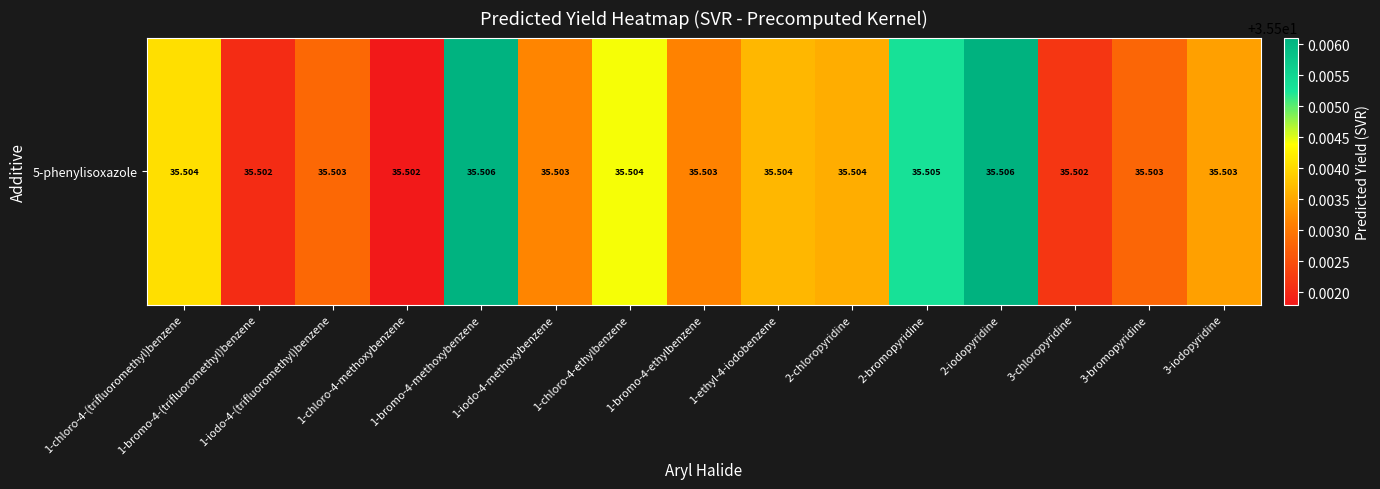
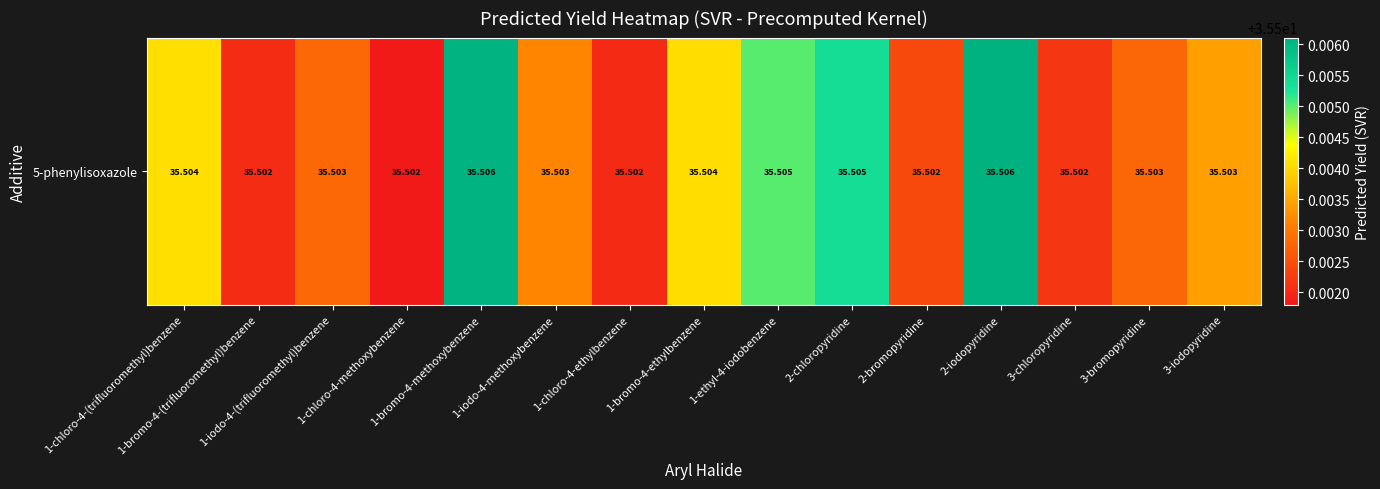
5-phenylisoxazole, 1-chloro-4-ethylbenzene: 35.504 -> 35.502
5-phenylisoxazole, 1-bromo-4-ethylbenzene: 35.503 -> 35.504
5-phenylisoxazole, 1-ethyl-4-iodobenzene: 35.504 -> 35.505
5-phenylisoxazole, 2-chloropyridine: 35.504 -> 35.505
5-phenylisoxazole, 2-bromopyridine: 35.505 -> 35.502
